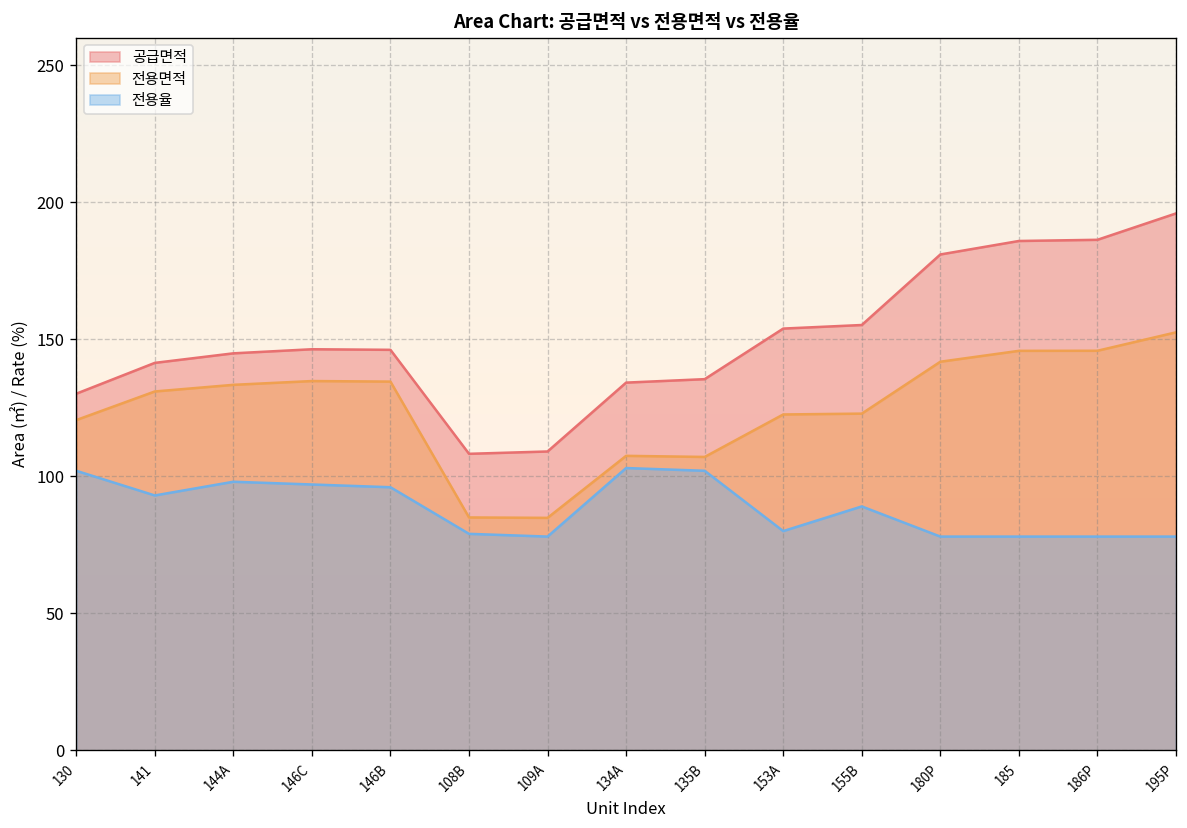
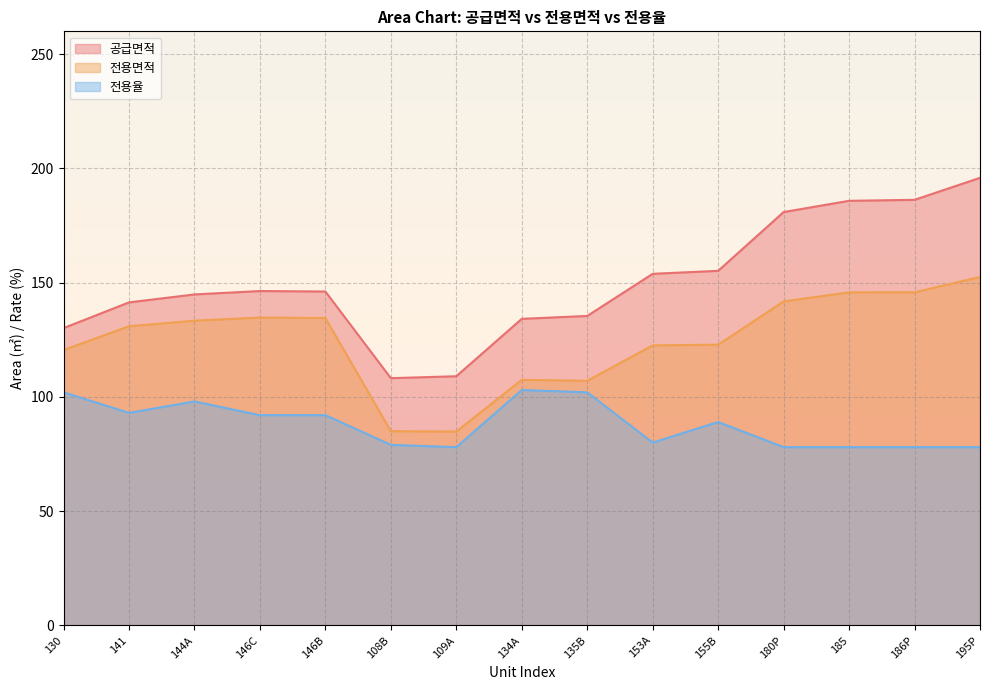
전용율, 146C: 97 -> 92
전용율, 146B: 96 -> 92
